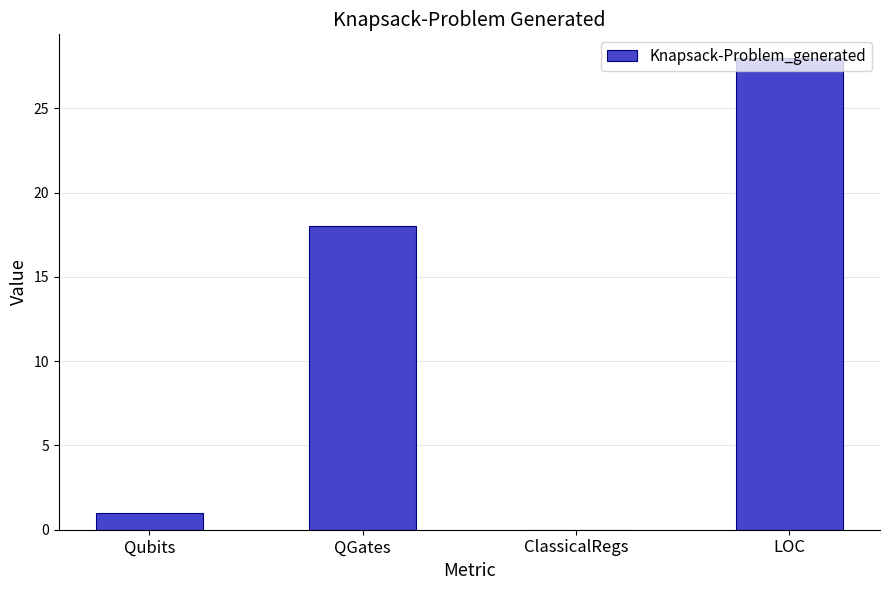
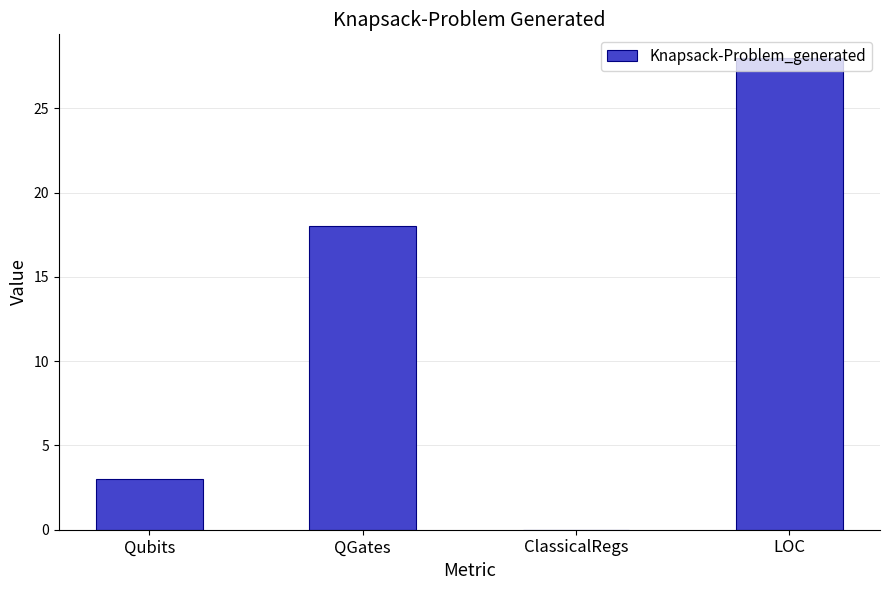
Qubits: 1 -> 3
